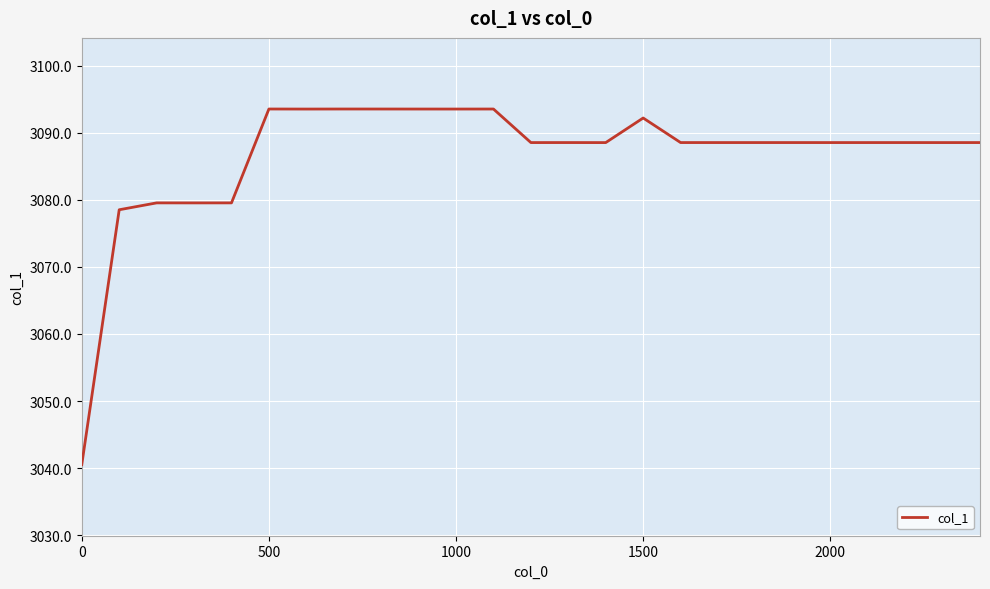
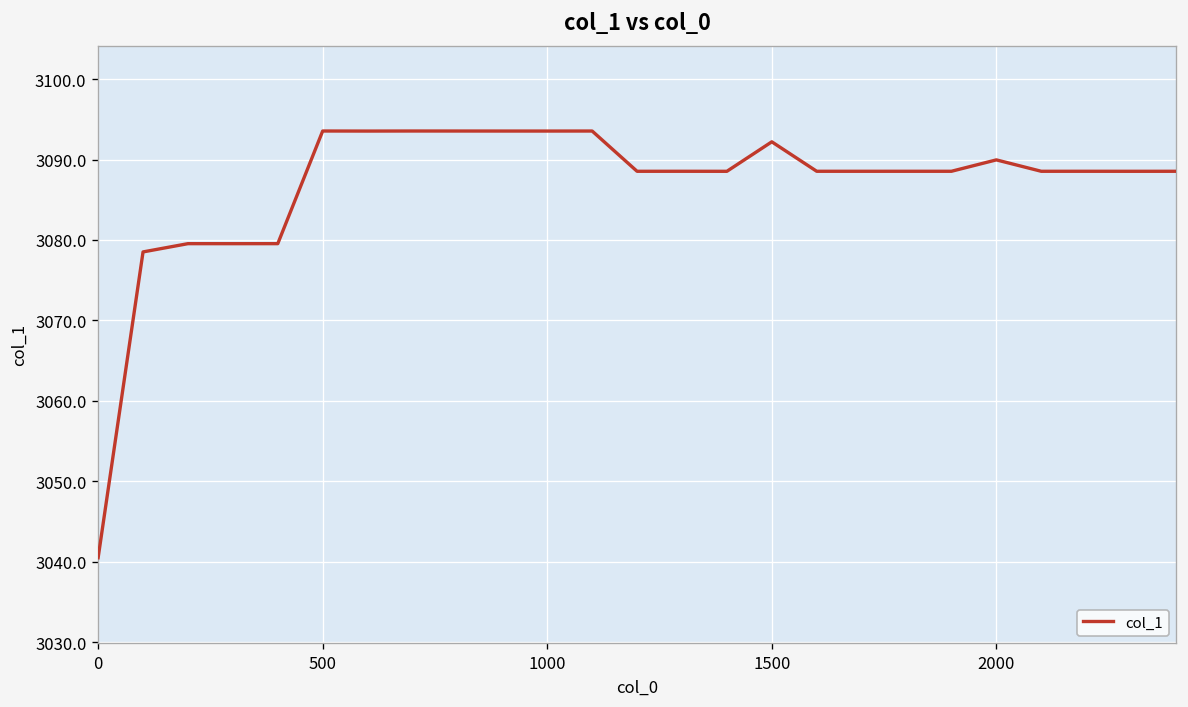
2000: 3089 -> 3090
